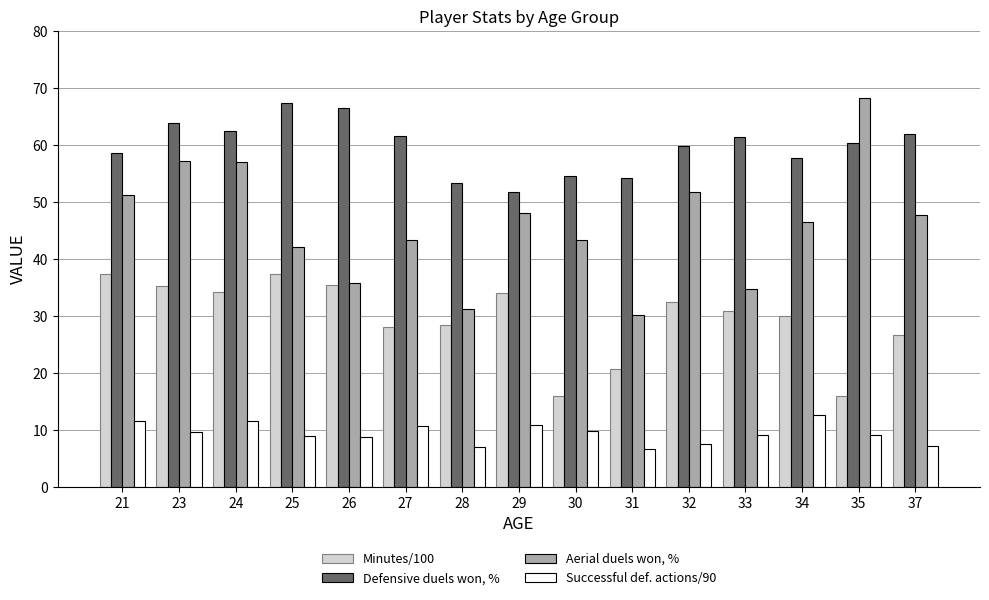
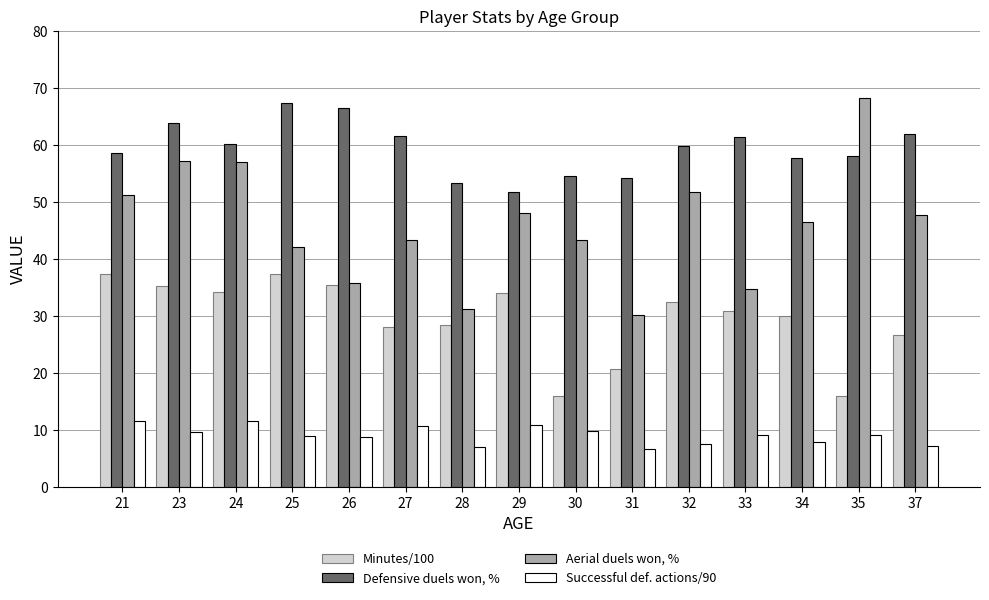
Defensive duels won, %, 24: 63 -> 60
Successful def. actions/90, 34: 13 -> 8
Defensive duels won, %, 35: 60 -> 58
